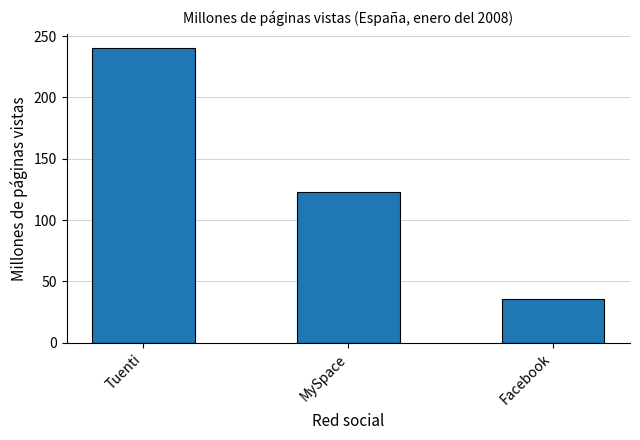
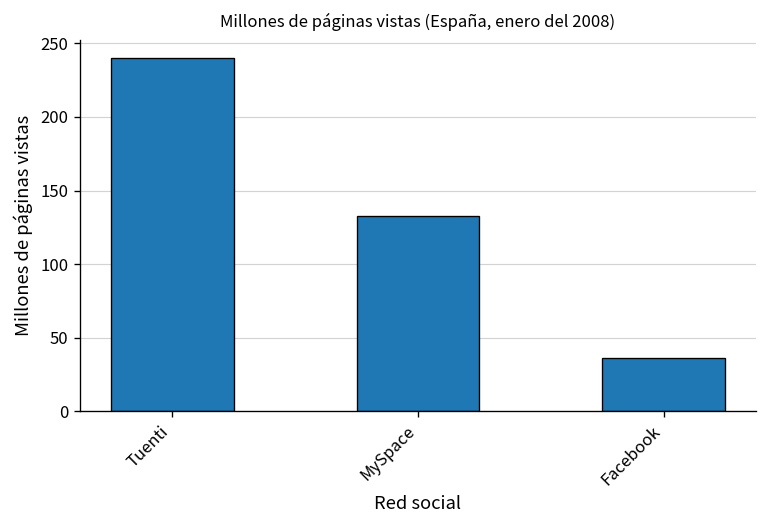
MySpace: 123 -> 133
